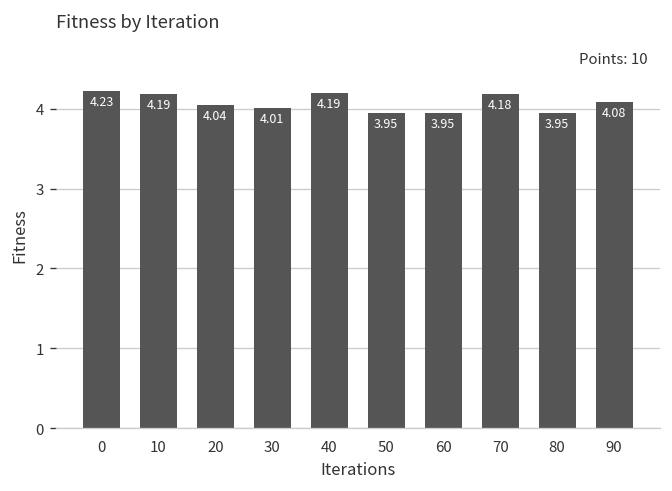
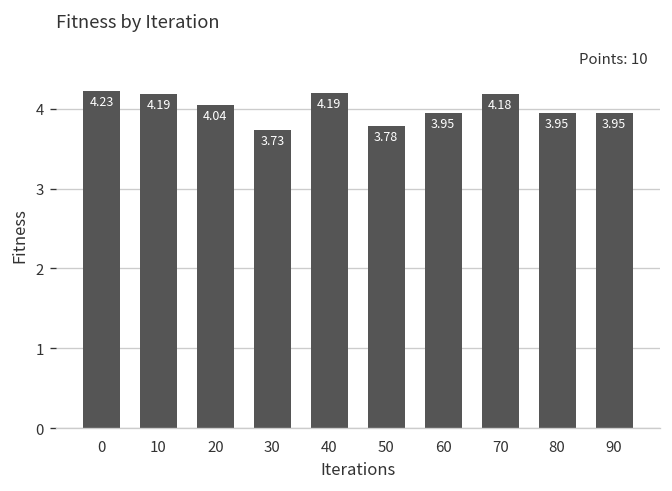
30: 4.01 -> 3.73
50: 3.95 -> 3.78
90: 4.08 -> 3.95
